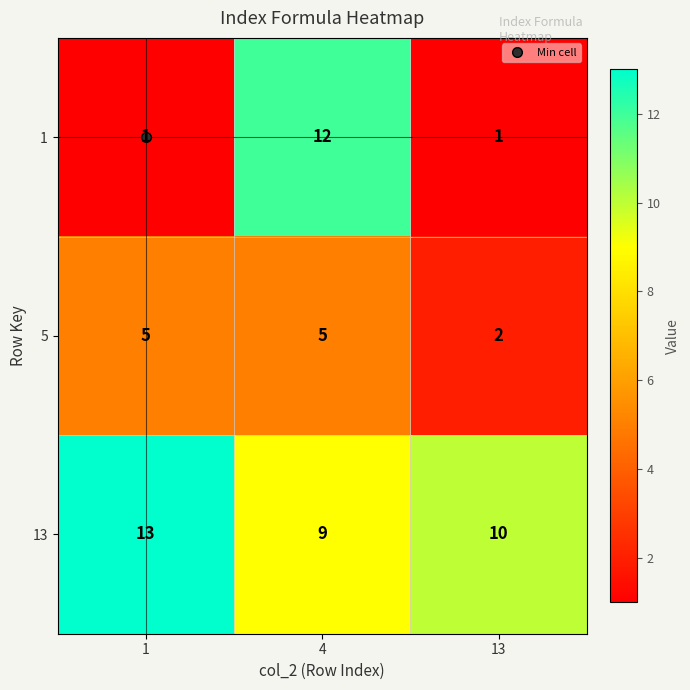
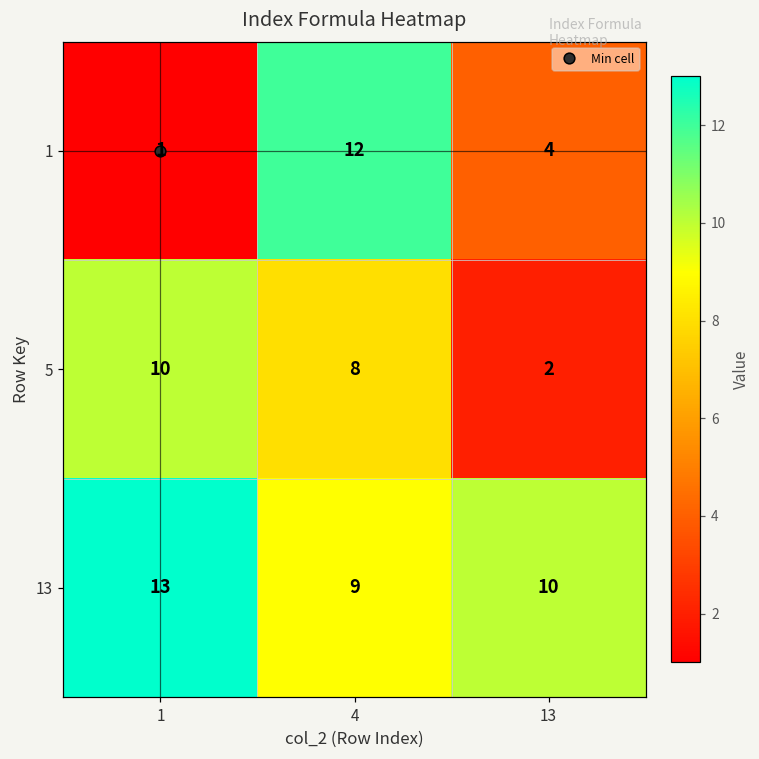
1, 13: 1 -> 4
5, 1: 5 -> 10
5, 4: 5 -> 8
